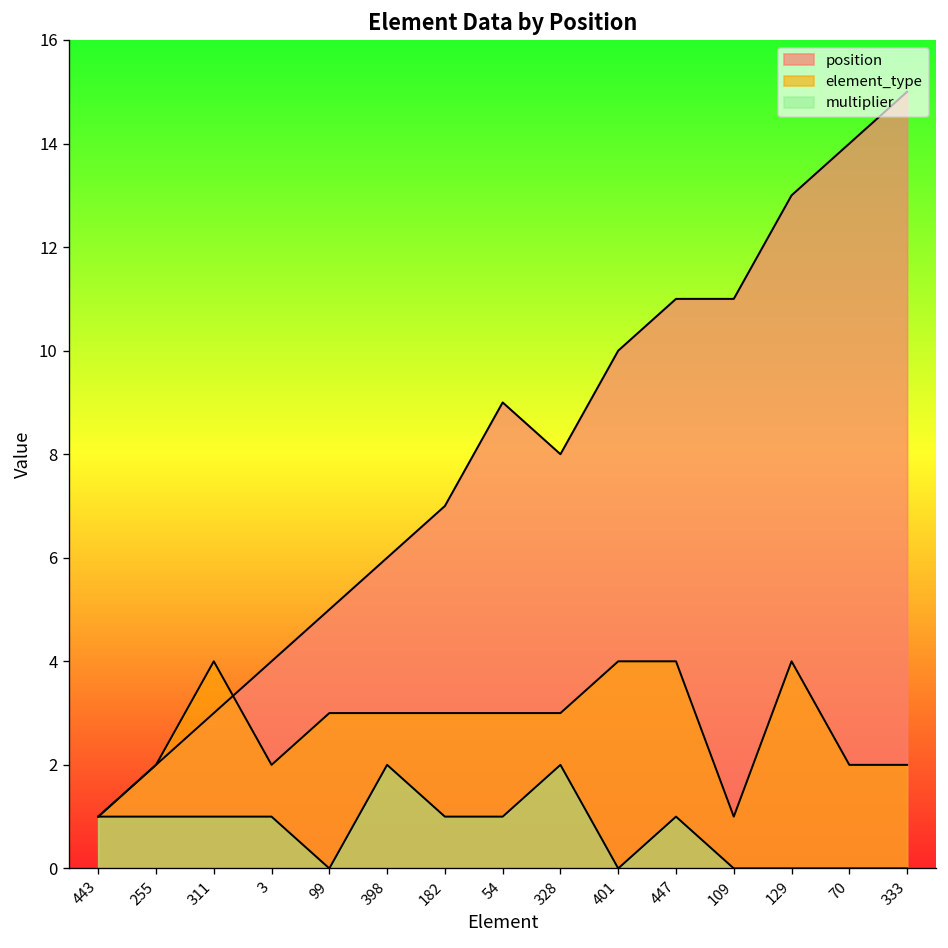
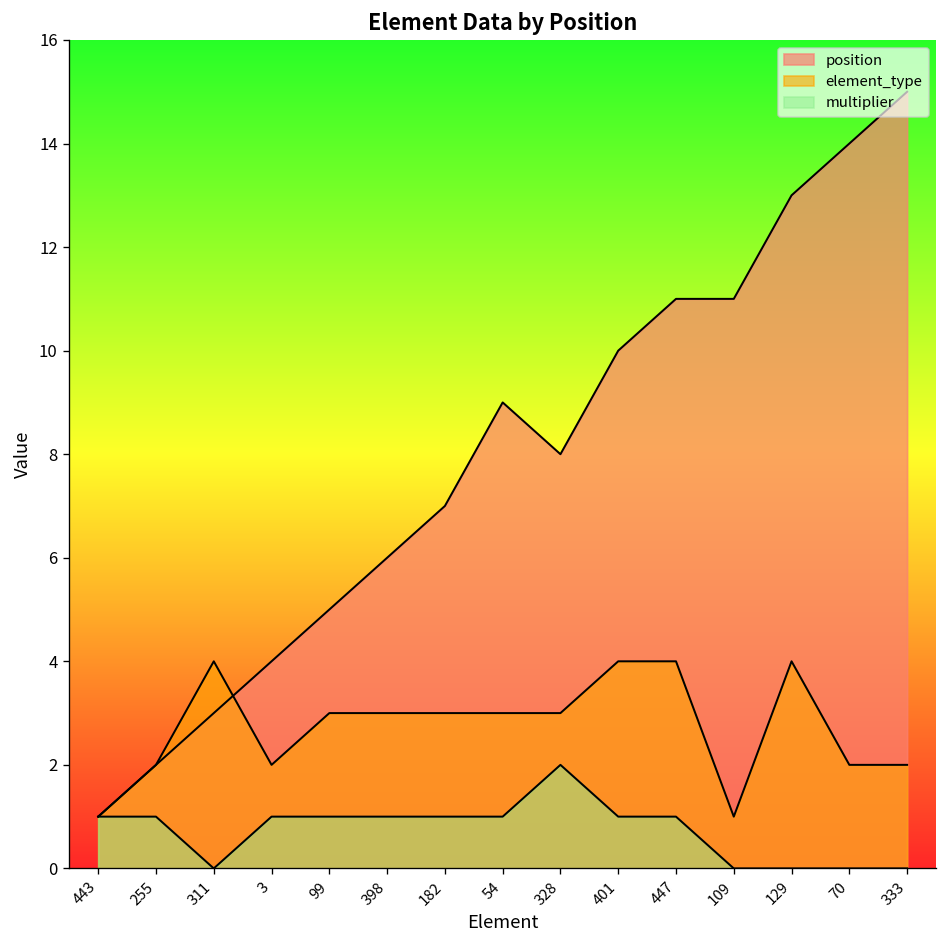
multiplier, 311: 1 -> 0
multiplier, 99: 0 -> 1
multiplier, 398: 2 -> 1
multiplier, 401: 0 -> 1
